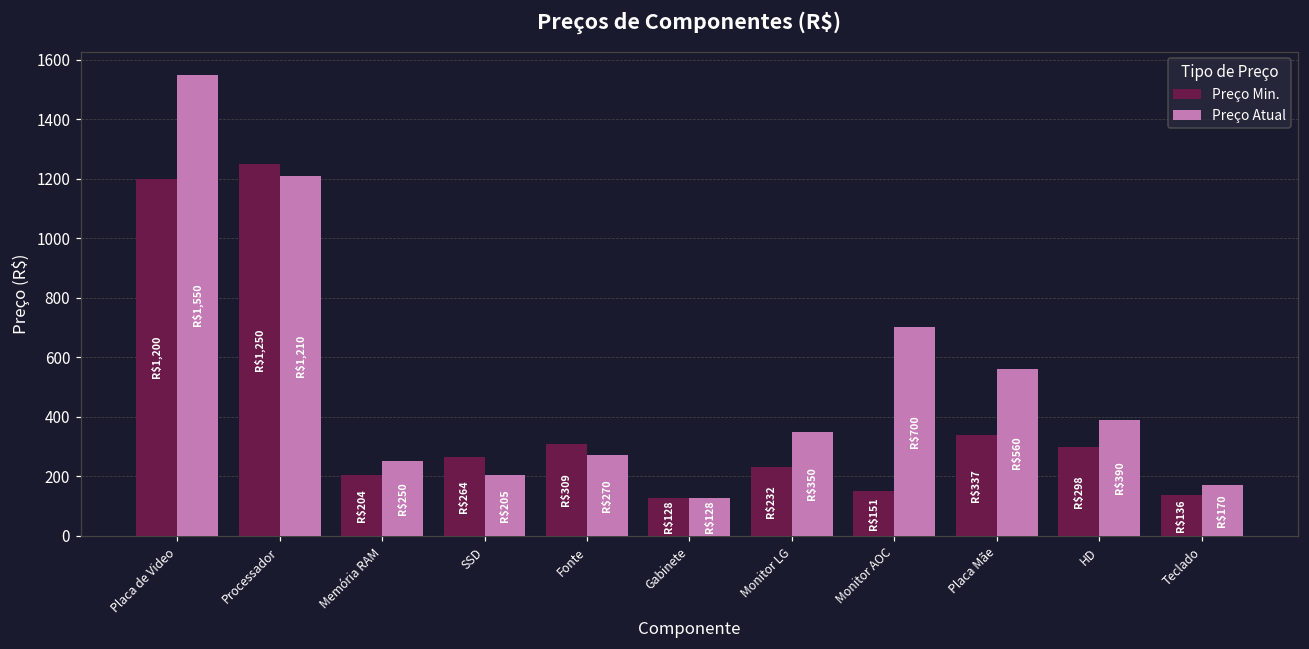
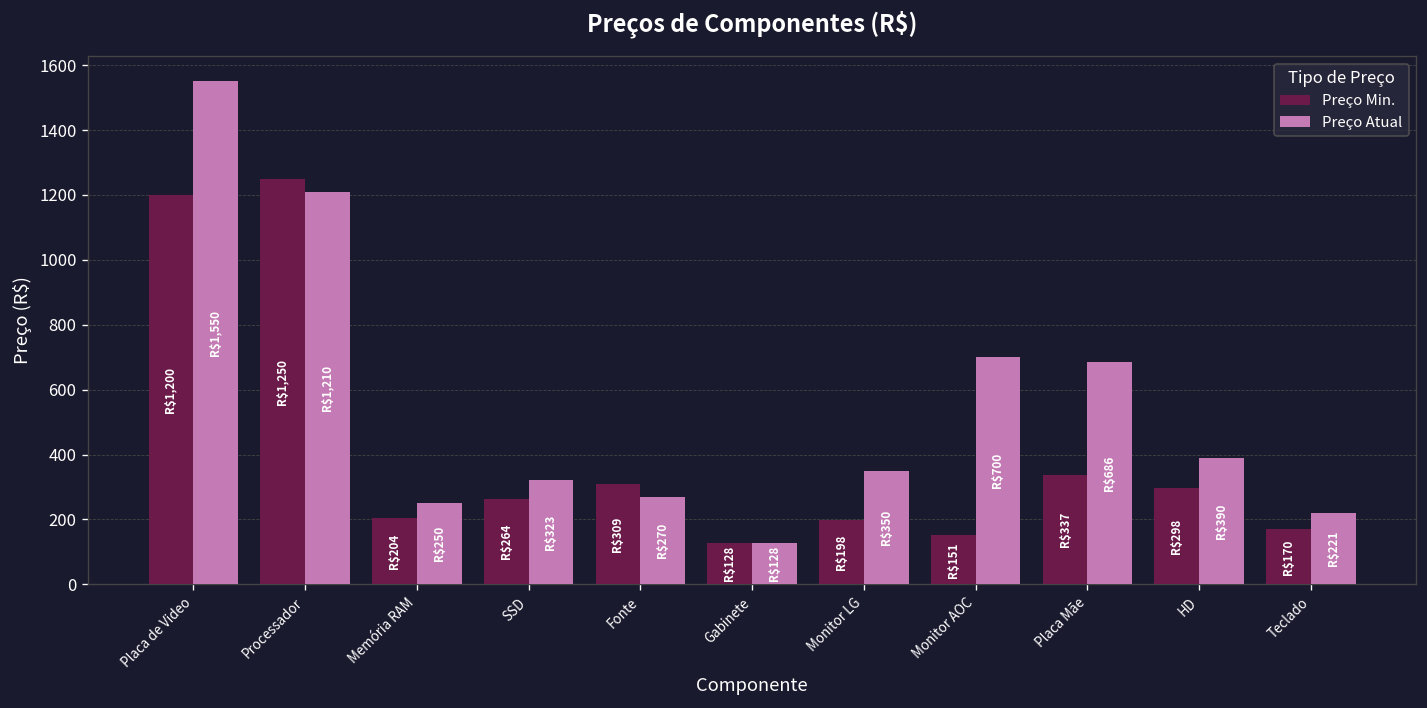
Preço Atual, SSD: $205 -> $323
Preço Min., Monitor LG: $232 -> $198
Preço Atual, Placa Mãe: $560 -> $686
Preço Min., Teclado: $136 -> $170
Preço Atual, Teclado: $170 -> $221
